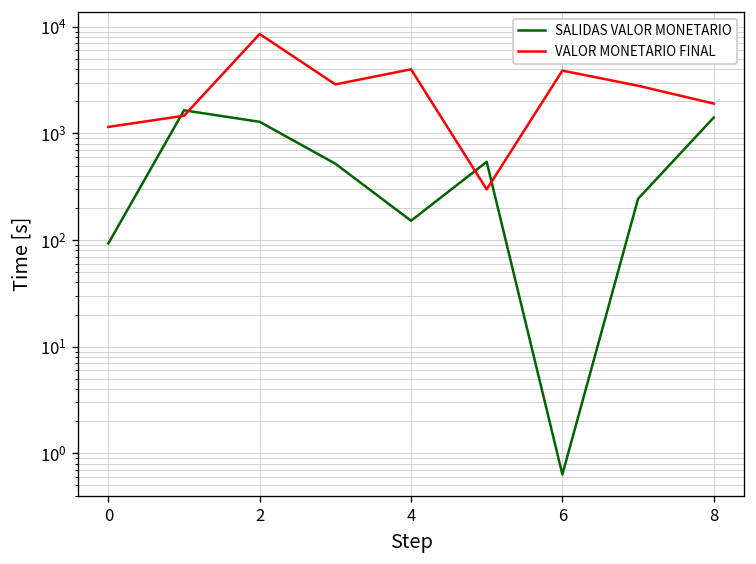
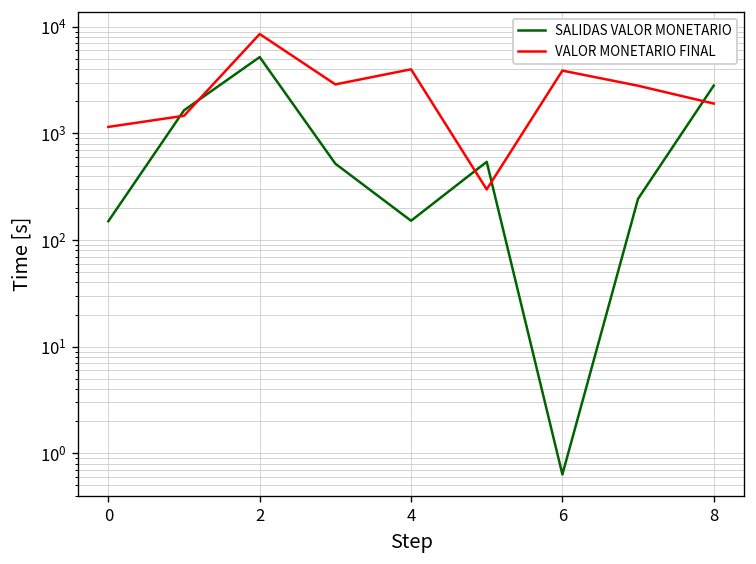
SALIDAS VALOR MONETARIO, 0: 90 -> 150
SALIDAS VALOR MONETARIO, 2: 1300 -> 5000
SALIDAS VALOR MONETARIO, 8: 1400 -> 2800
